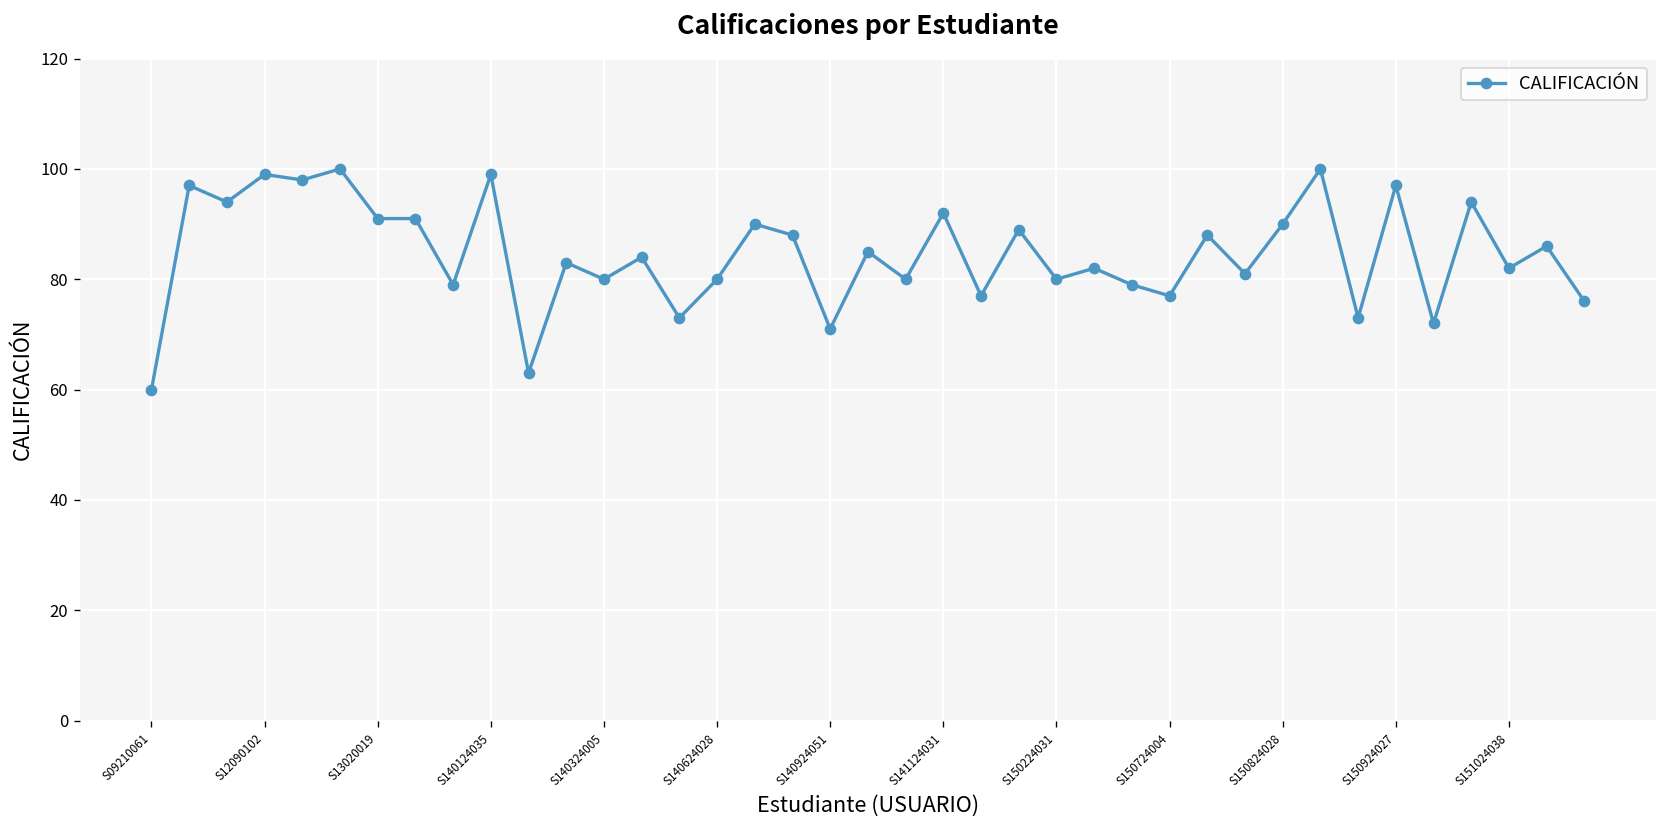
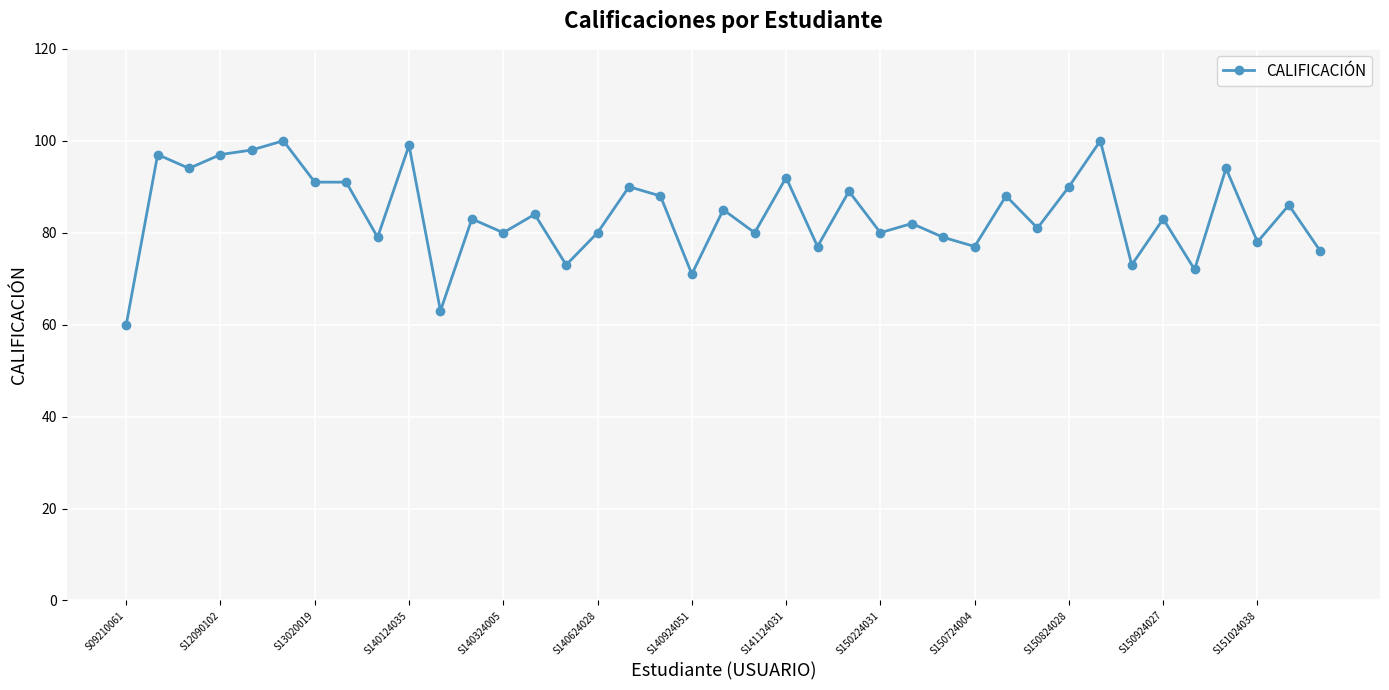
S12090102: 99 -> 97
S150924027: 97 -> 83
S151024038: 82 -> 78
